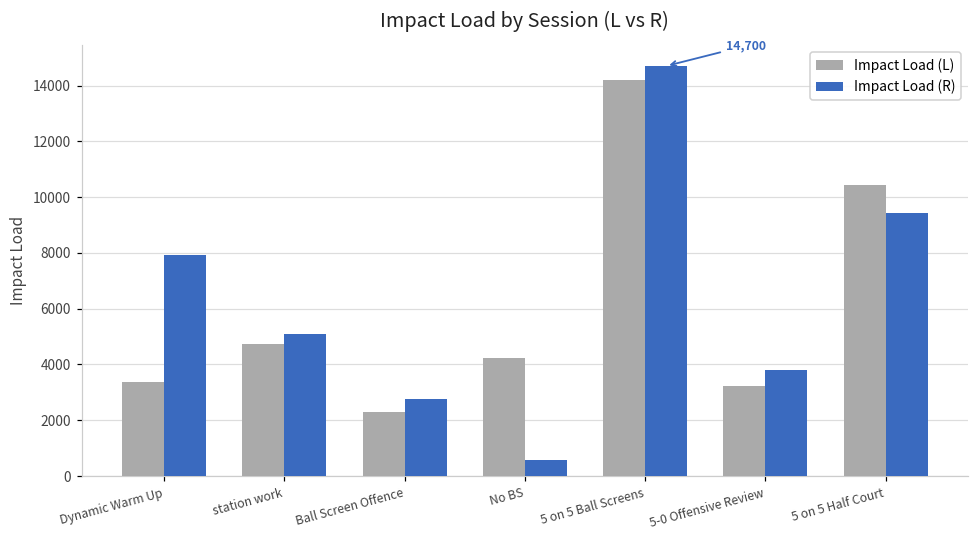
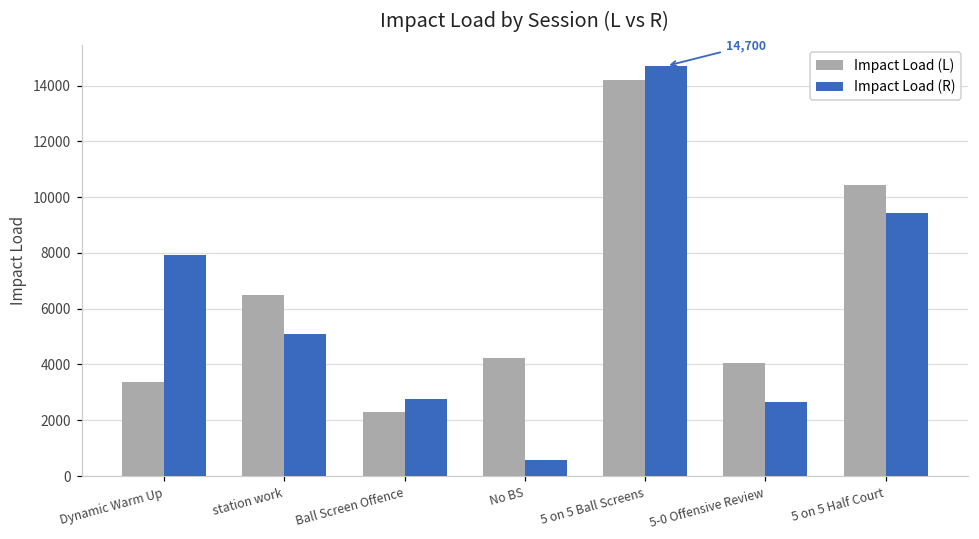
Impact Load (L), station work: 4700 -> 6500
Impact Load (L), 5-0 Offensive Review: 3200 -> 4000
Impact Load (R), 5-0 Offensive Review: 3800 -> 2600
